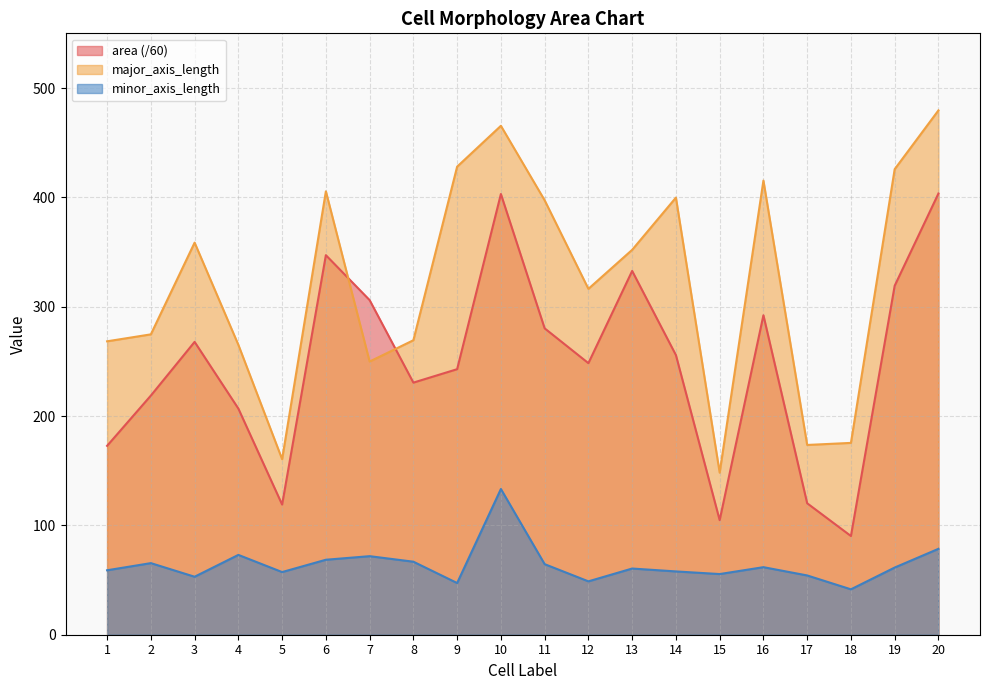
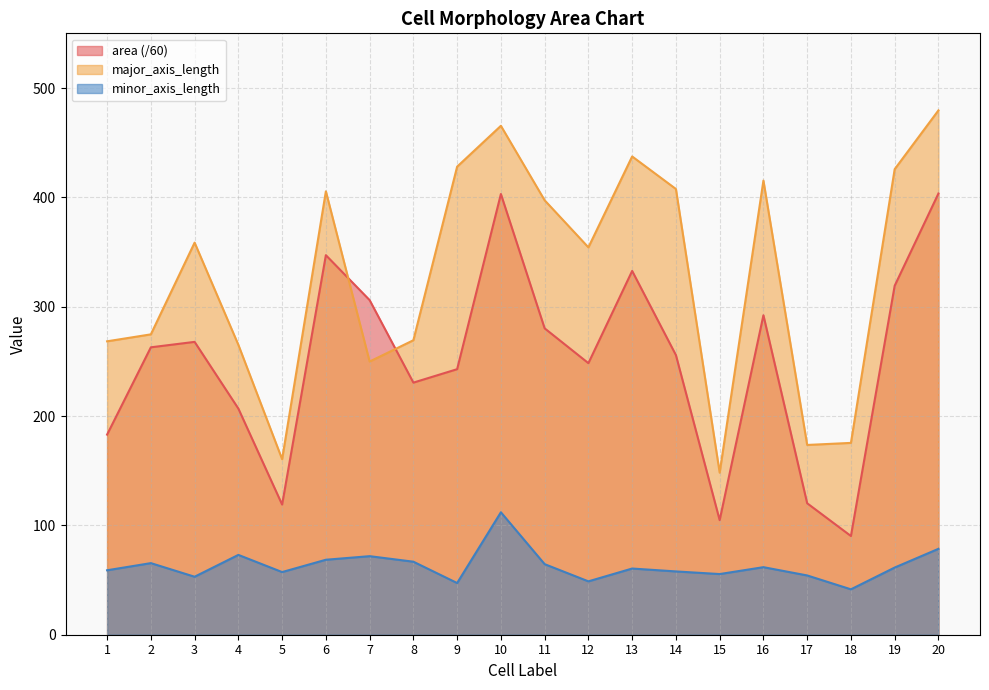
area (/60), 1: 173 -> 183
area (/60), 2: 219 -> 263
minor_axis_length, 10: 133 -> 112
major_axis_length, 12: 316 -> 354
major_axis_length, 13: 352 -> 437
major_axis_length, 14: 400 -> 408
